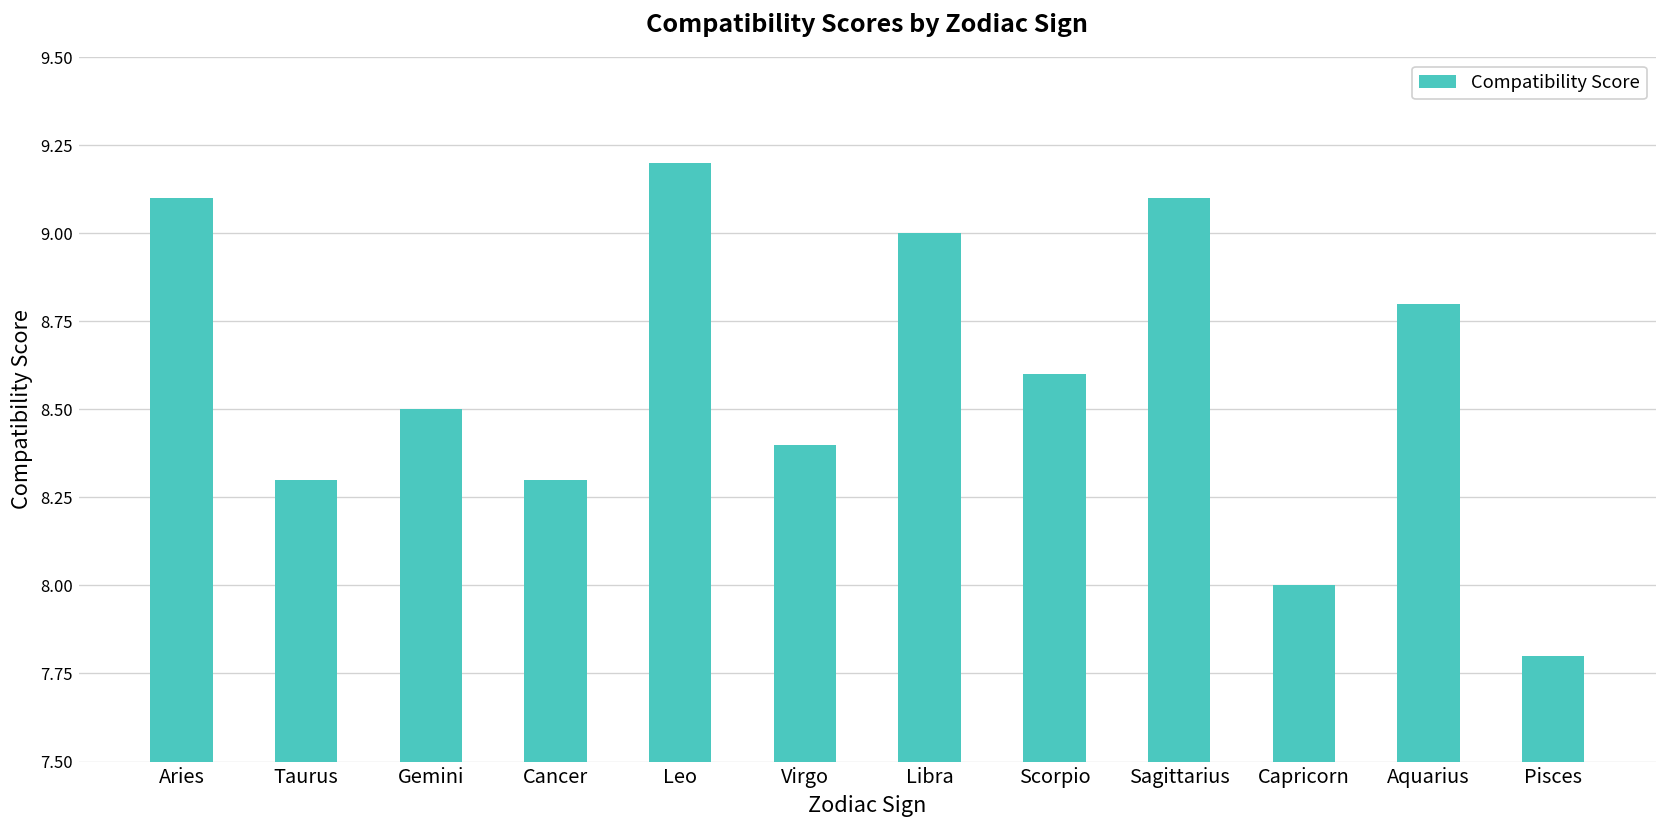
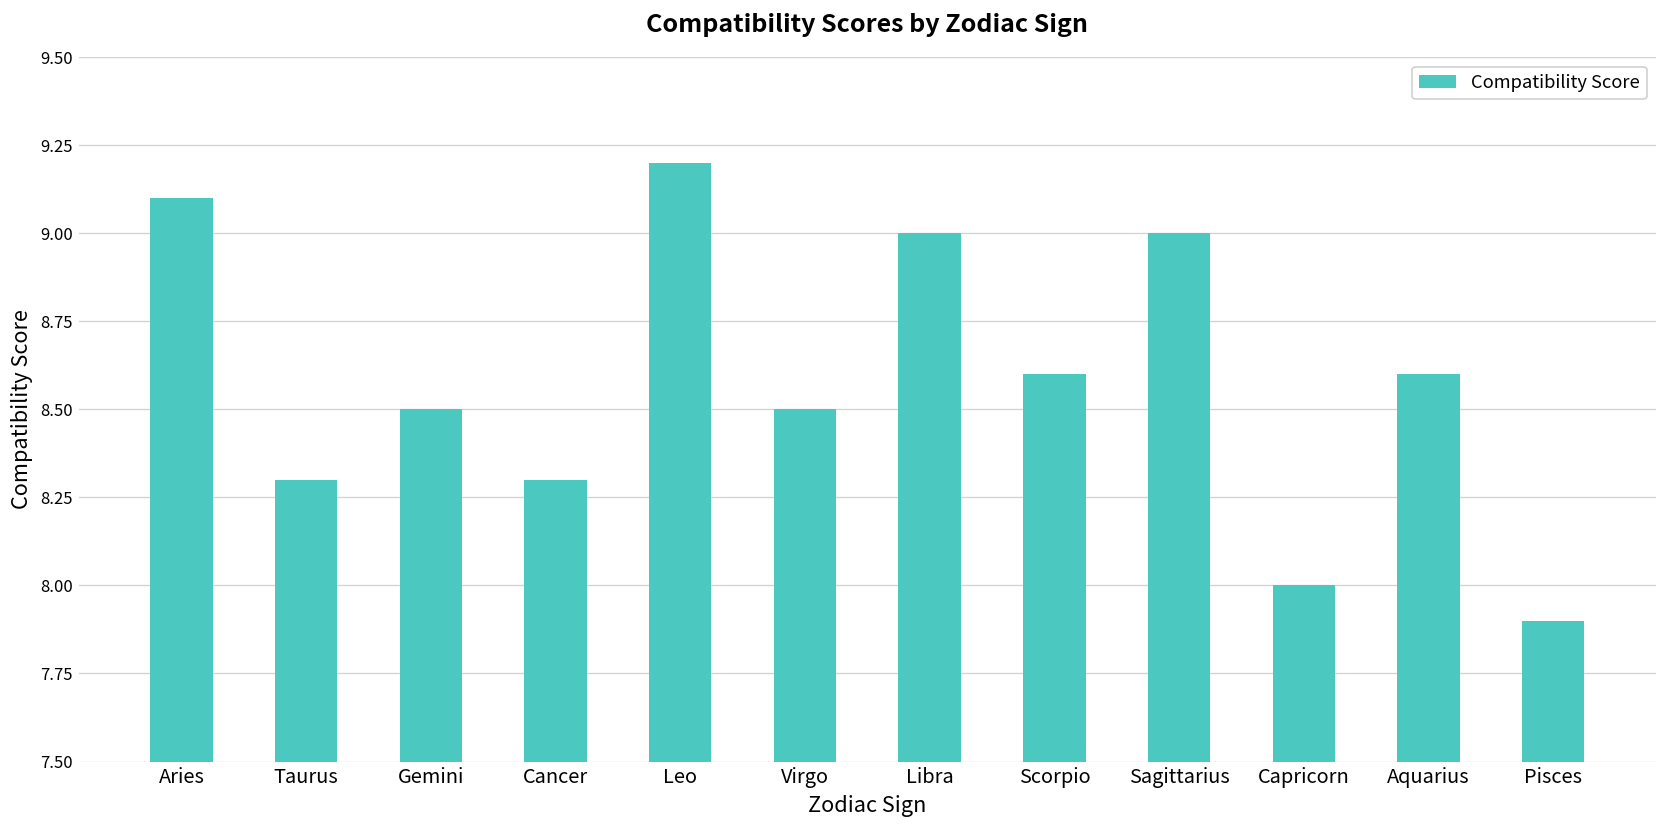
Virgo: 8.4 -> 8.5
Sagittarius: 9.1 -> 9.0
Aquarius: 8.8 -> 8.6
Pisces: 7.8 -> 7.9
